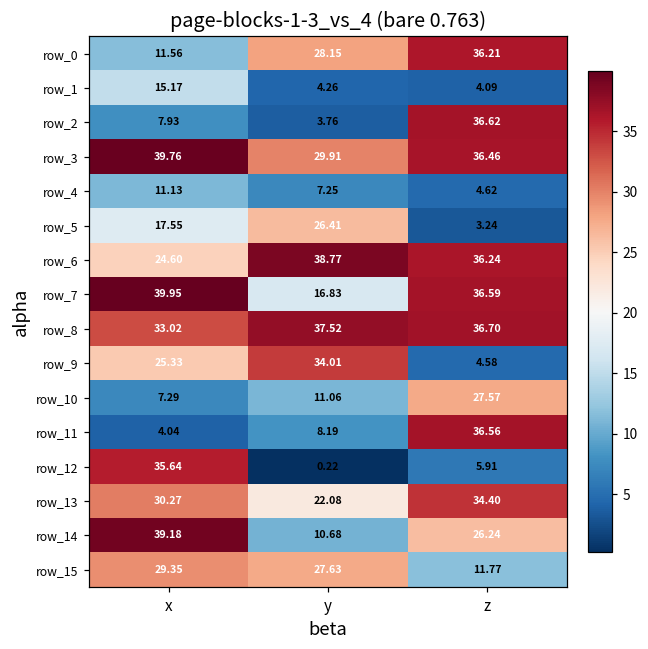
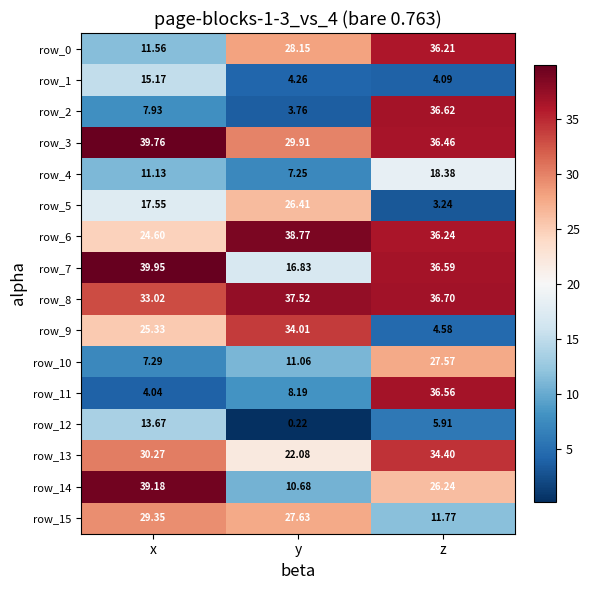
row_4, z: 4.62 -> 18.38
row_12, x: 35.64 -> 13.67
